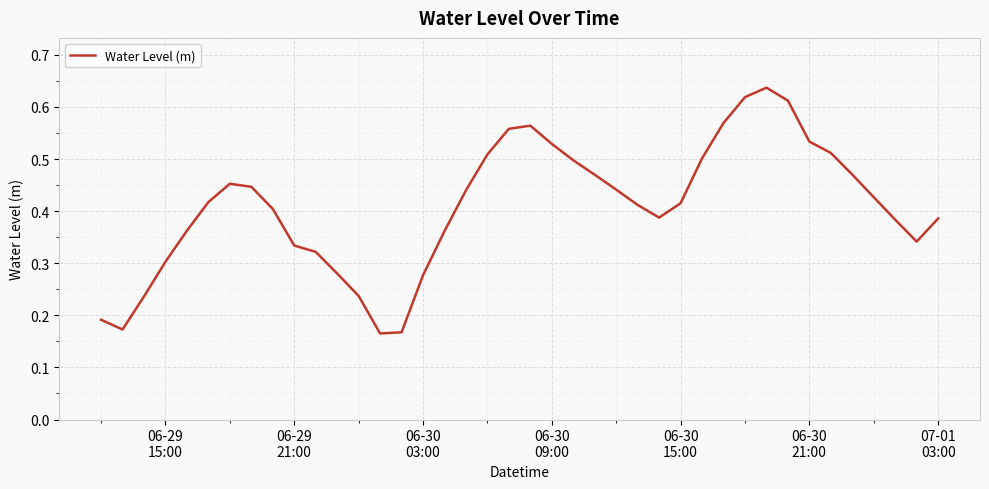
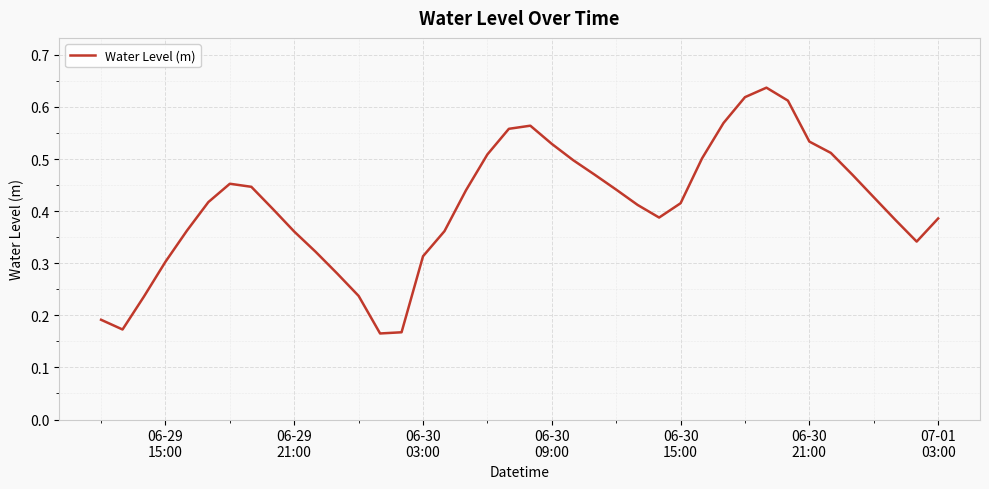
06-29 21:00: 0.33 -> 0.36
06-30 03:00: 0.28 -> 0.31
